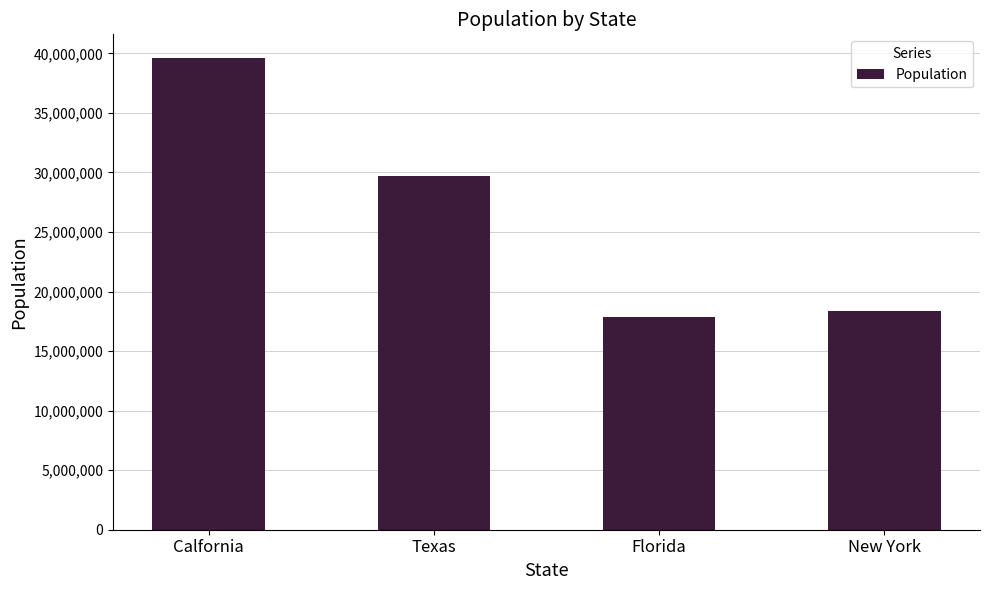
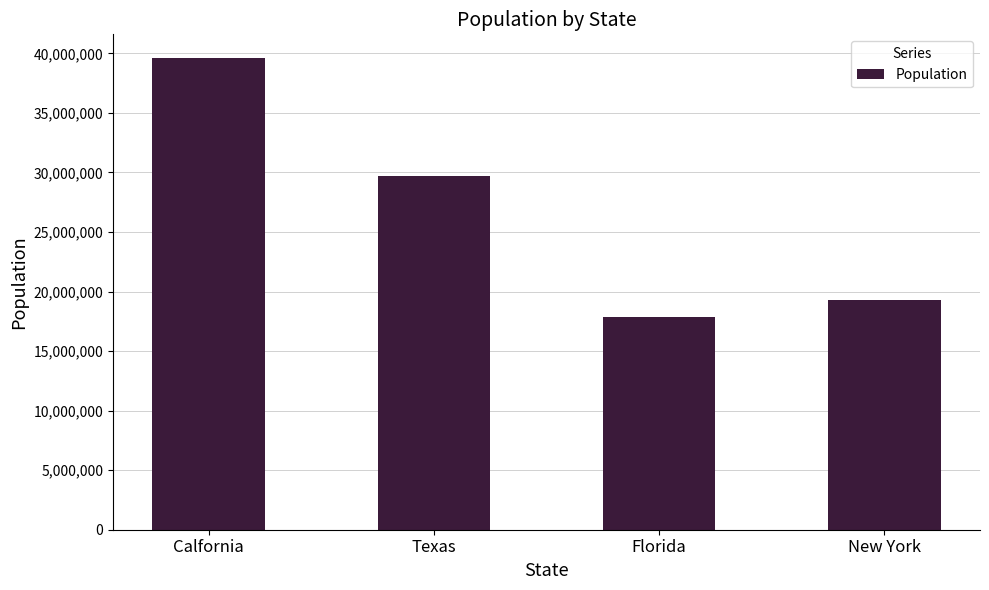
New York: 18,300,000 -> 19,300,000
